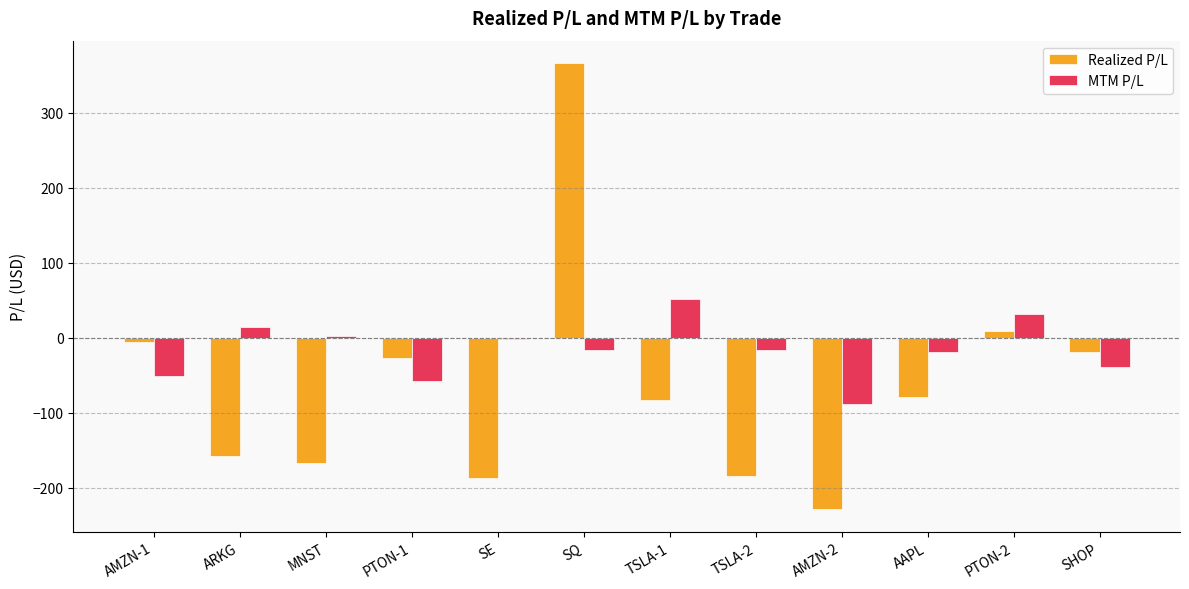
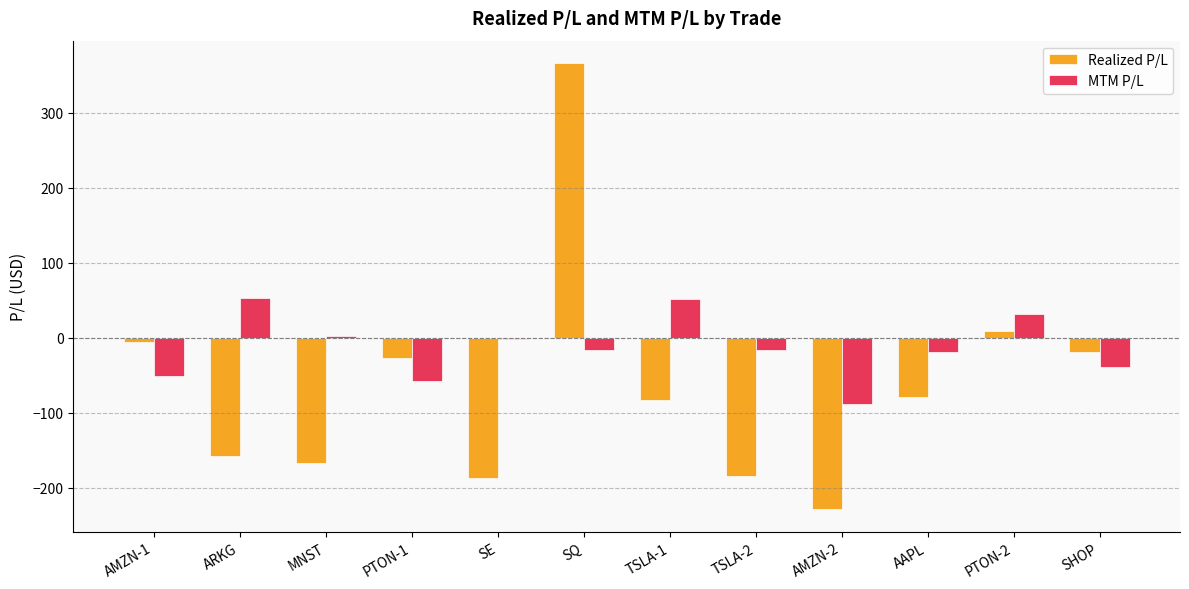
MTM P/L, ARKG: 10 -> 50
